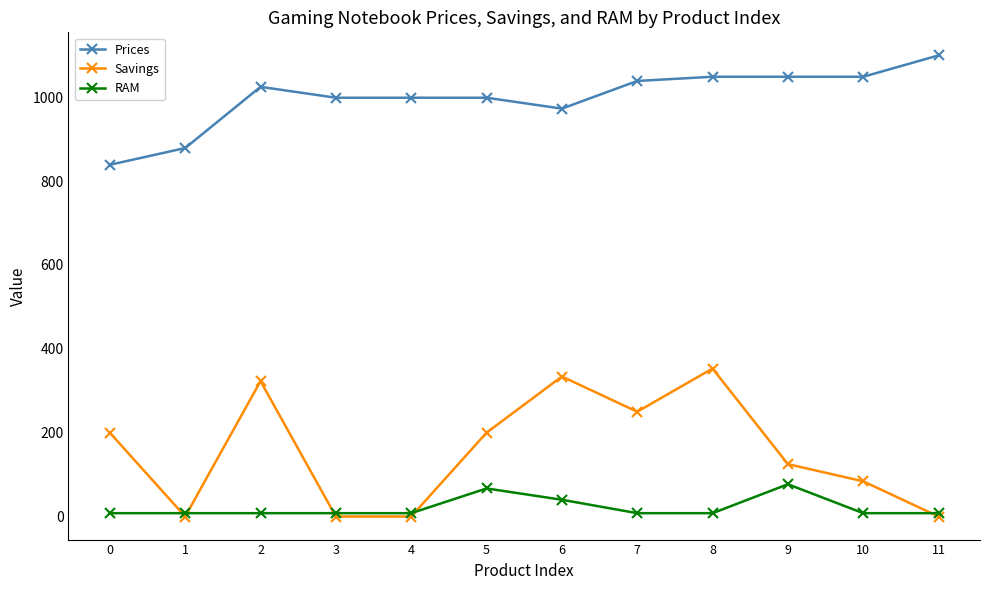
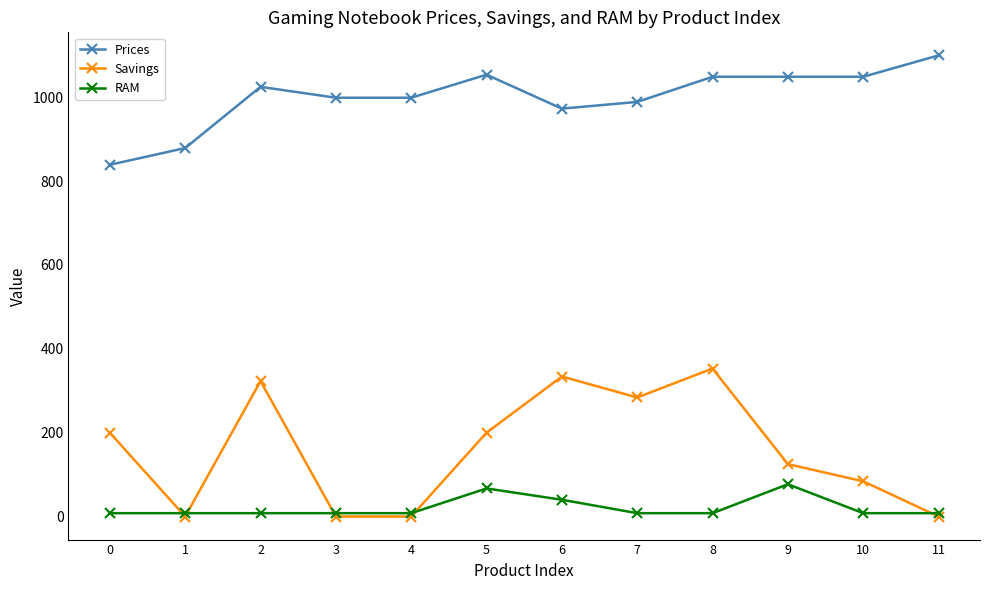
Prices, 5: 1000 -> 1050
Prices, 7: 1040 -> 990
Savings, 7: 250 -> 280
